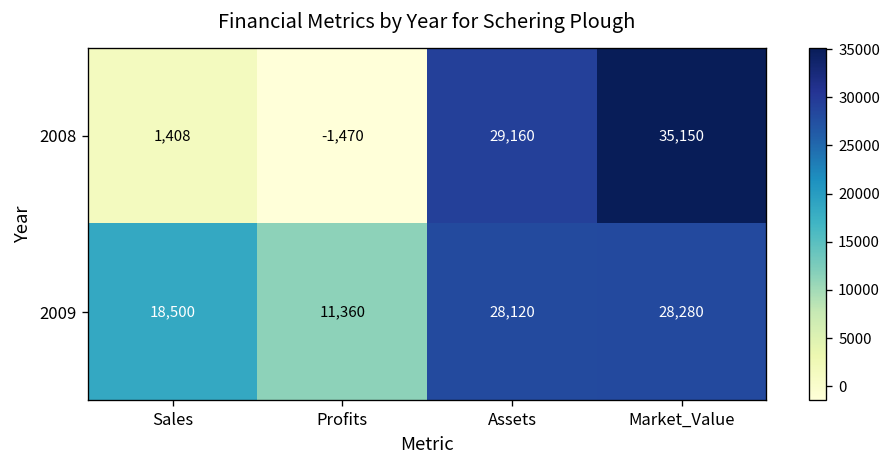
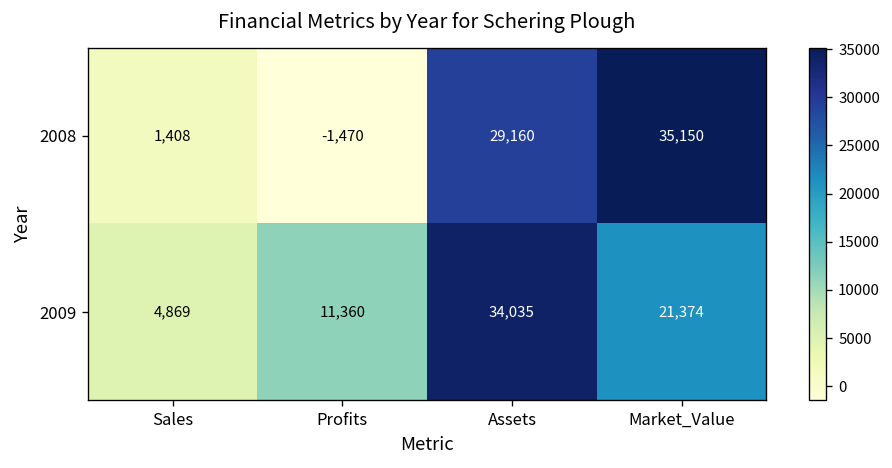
2009, Sales: 18,500 -> 4,869
2009, Assets: 28,120 -> 34,035
2009, Market_Value: 28,280 -> 21,374
